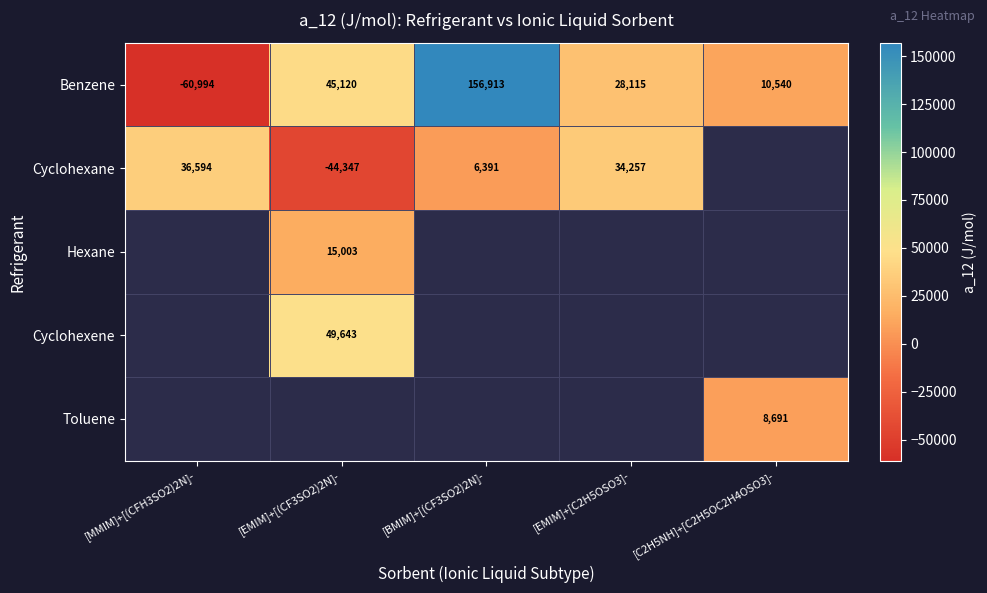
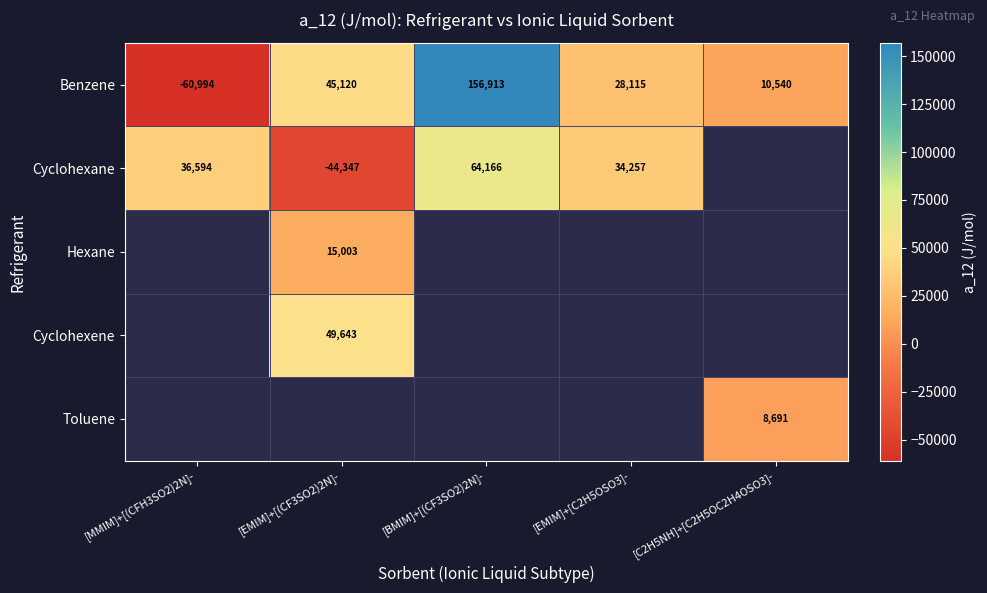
Cyclohexane, [BMIM]+[(CF3SO2)2N]-: 6,391 -> 64,166
